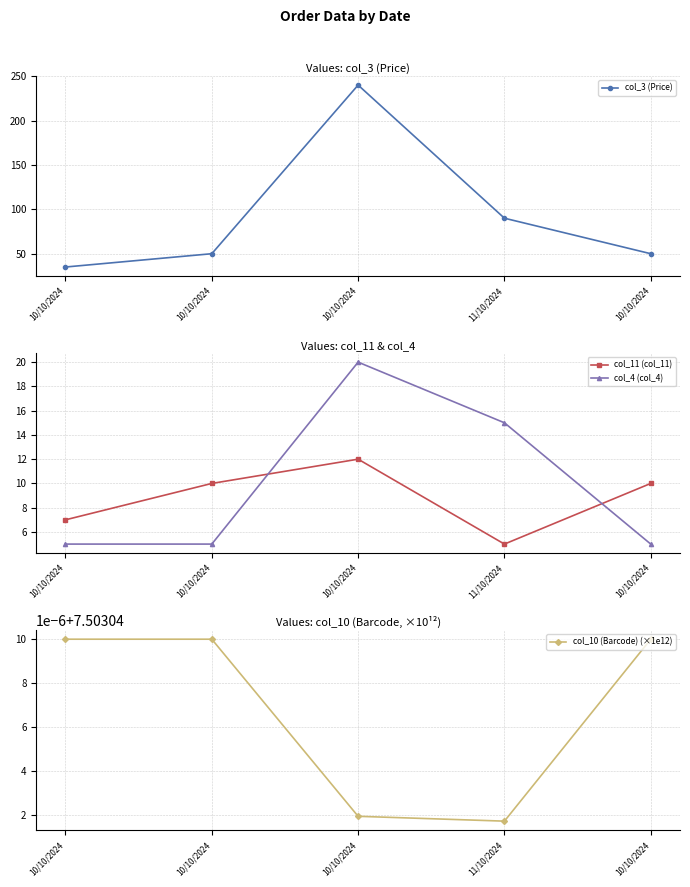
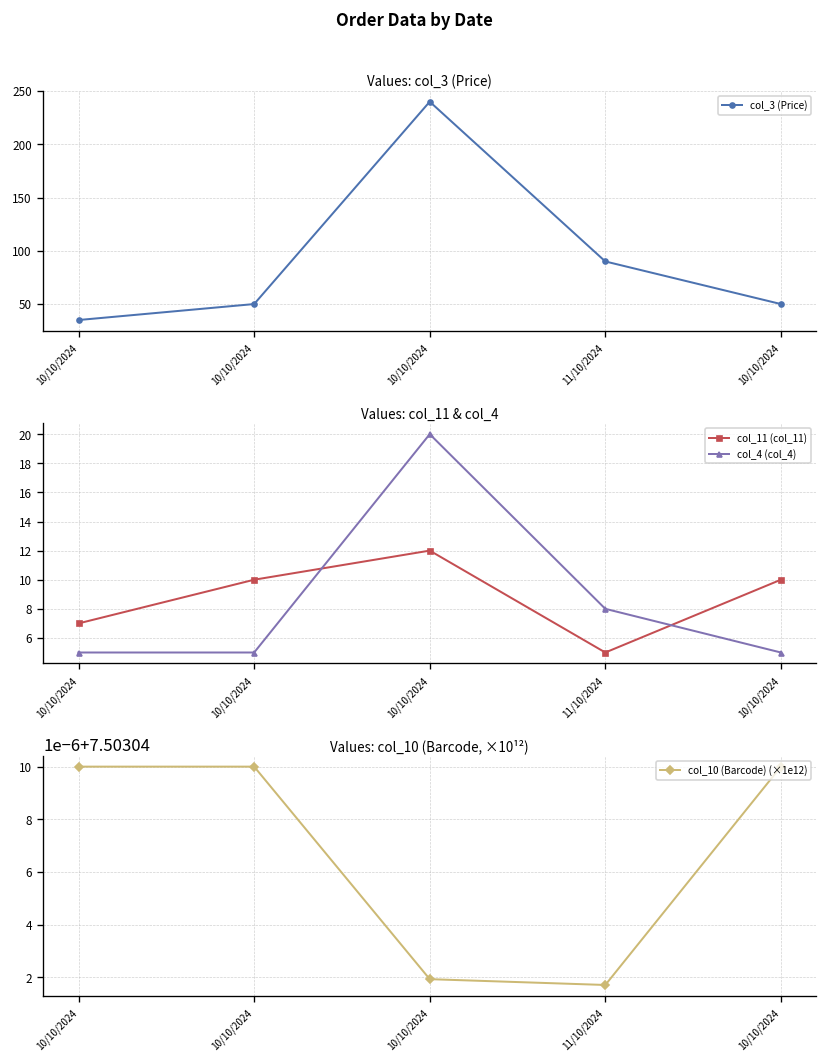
Values: col_11 & col_4, col_4 (col_4), 11/10/2024: 15 -> 8
